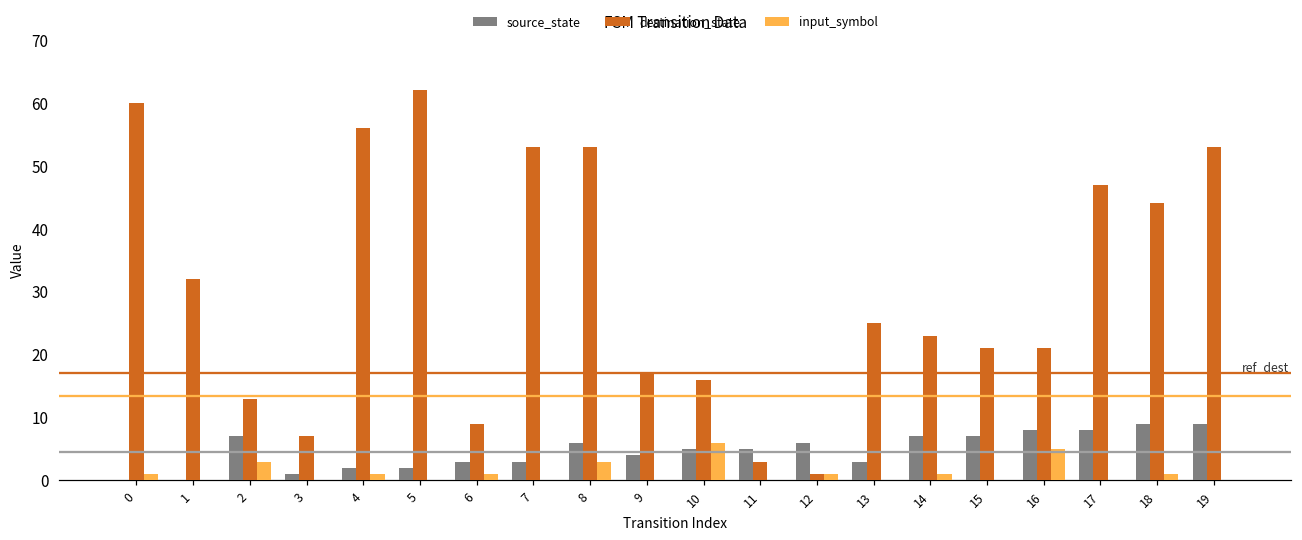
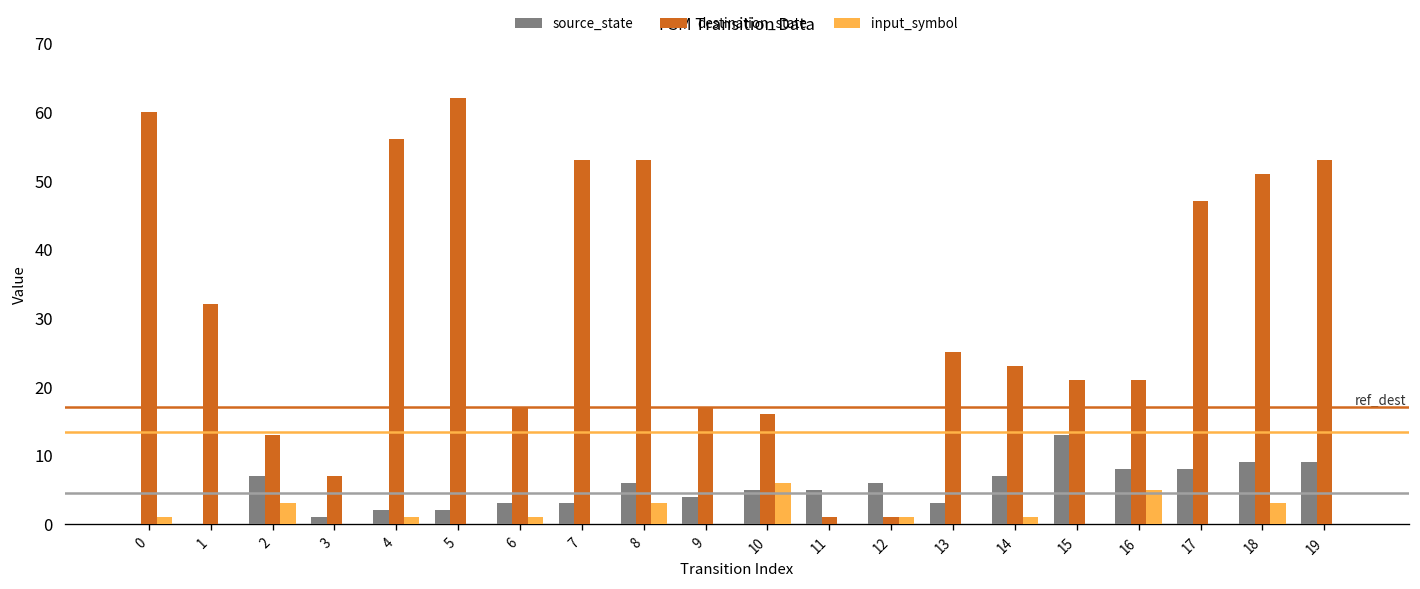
destination_state, 6: 9 -> 17
destination_state, 11: 3 -> 1
source_state, 15: 7 -> 13
destination_state, 18: 44 -> 51
input_symbol, 18: 1 -> 3
